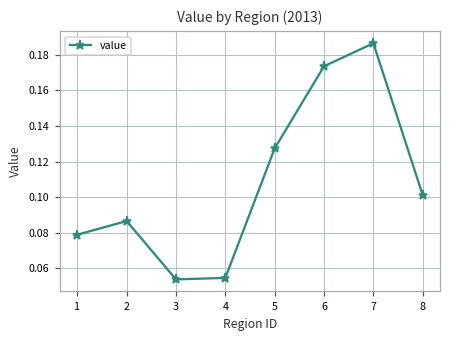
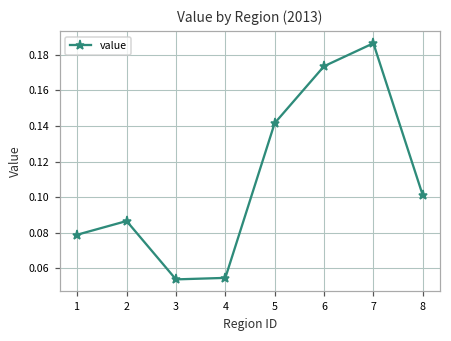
5: 0.127 -> 0.142
